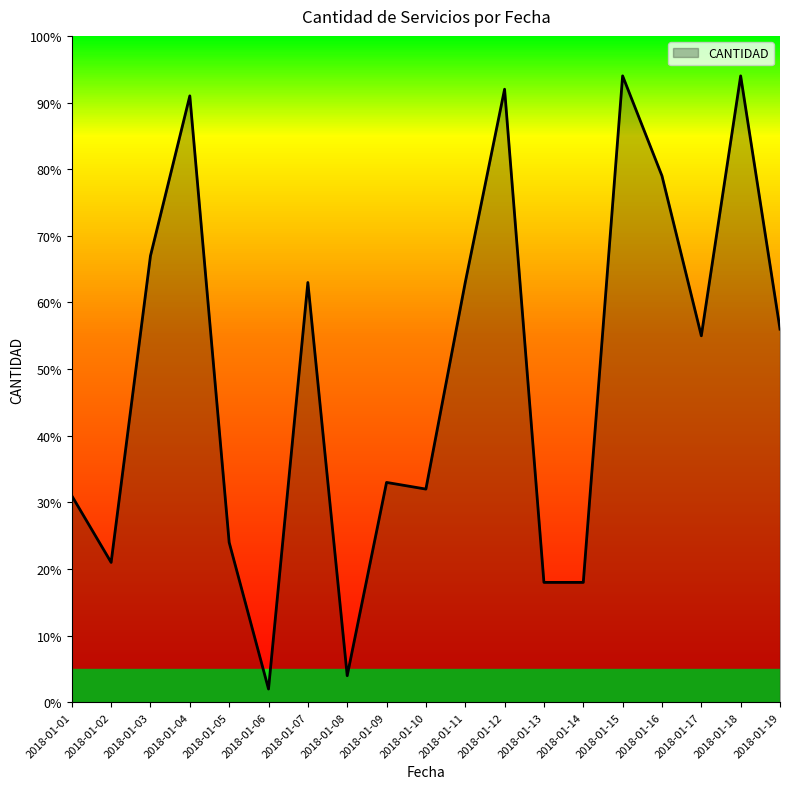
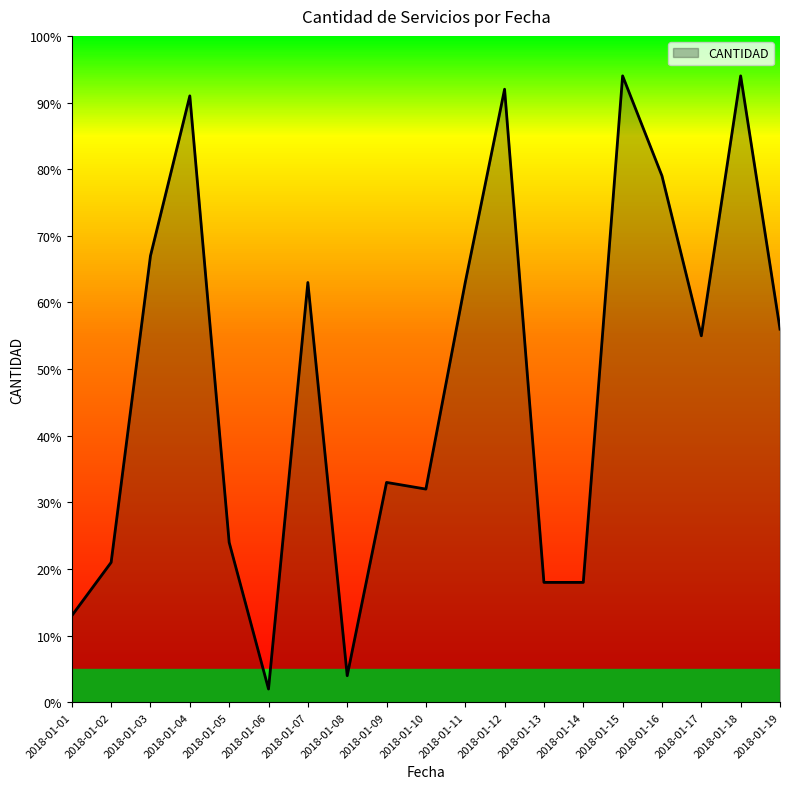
2018-01-01: 31% -> 13%
